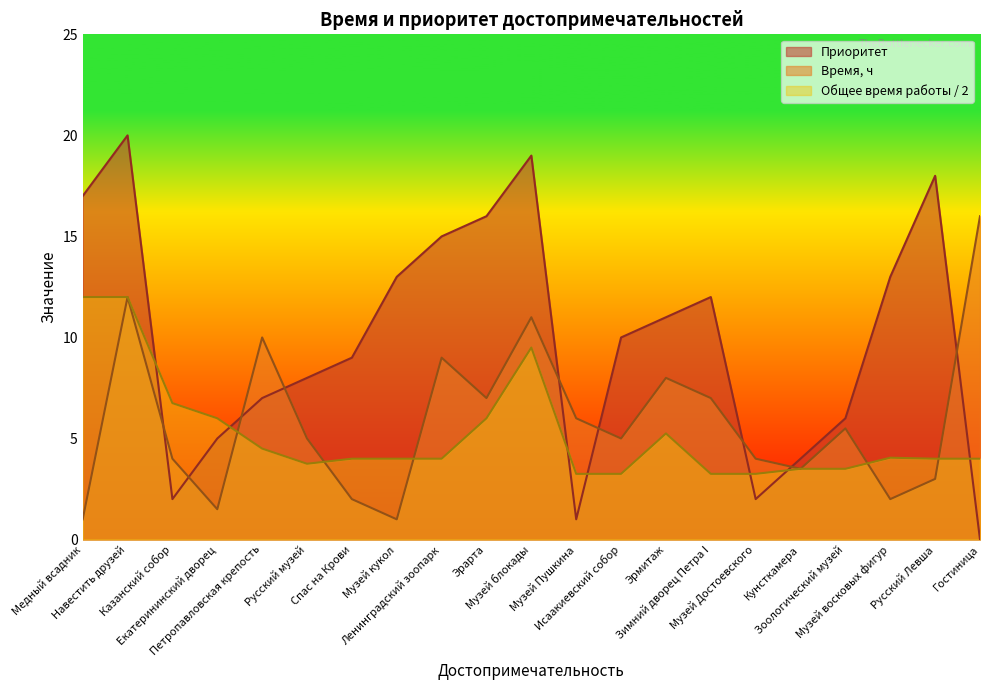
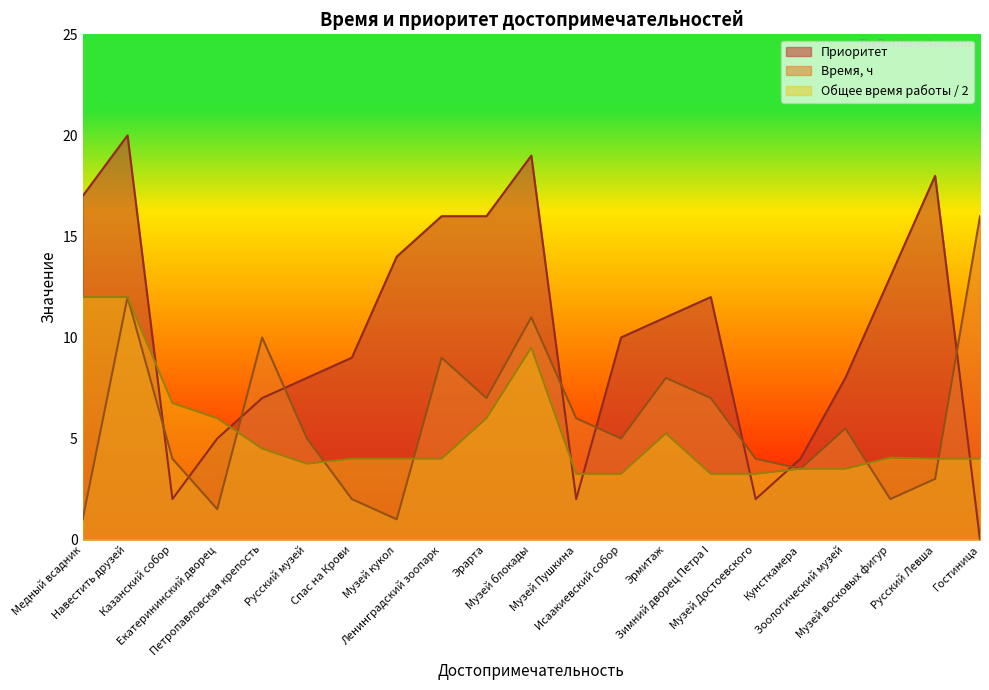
Приоритет, Музей кукол: 13 -> 14
Приоритет, Ленинградский зоопарк: 15 -> 16
Приоритет, Музей Пушкина: 1 -> 2
Приоритет, Зоологический музей: 6 -> 8
